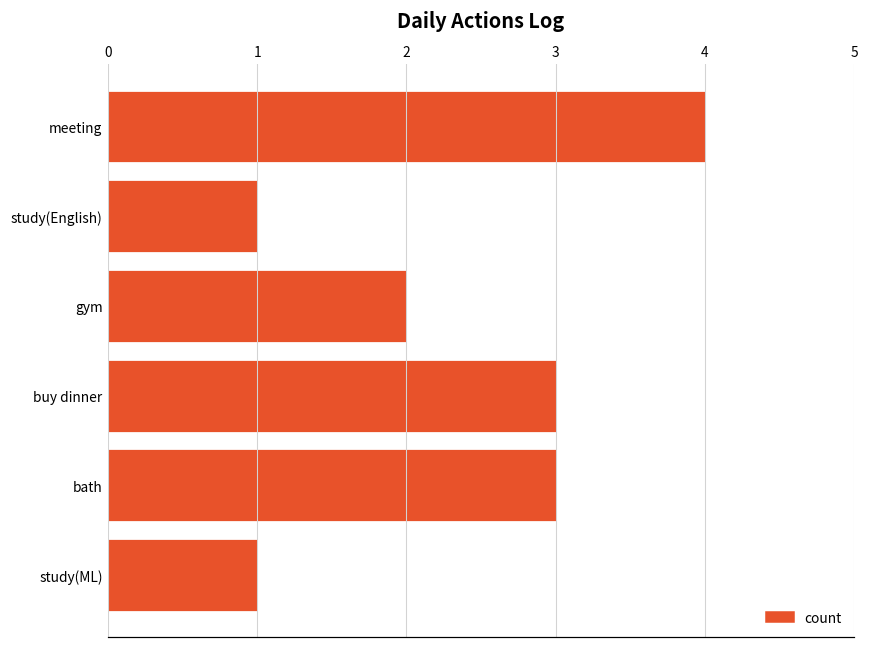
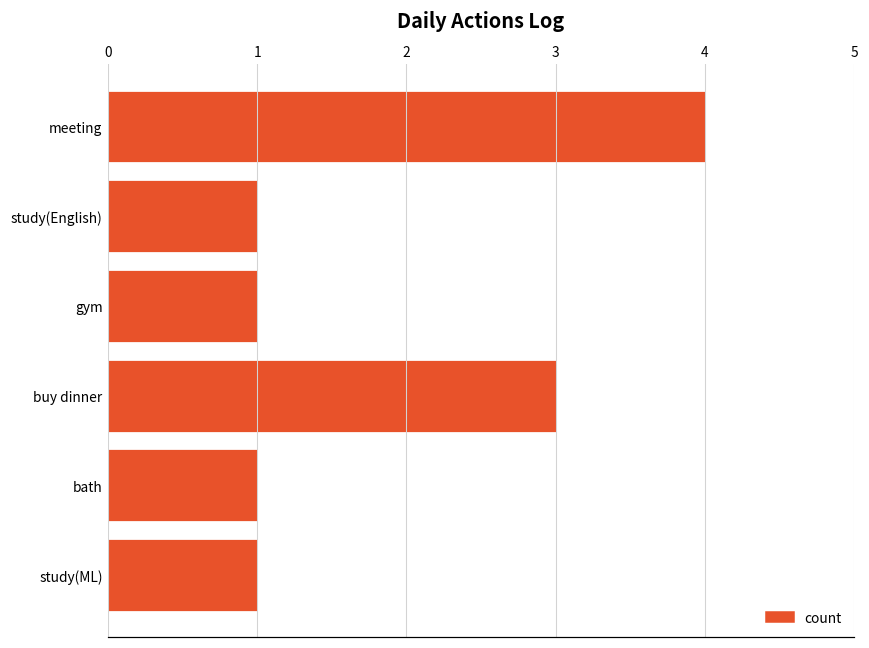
gym: 2 -> 1
bath: 3 -> 1
